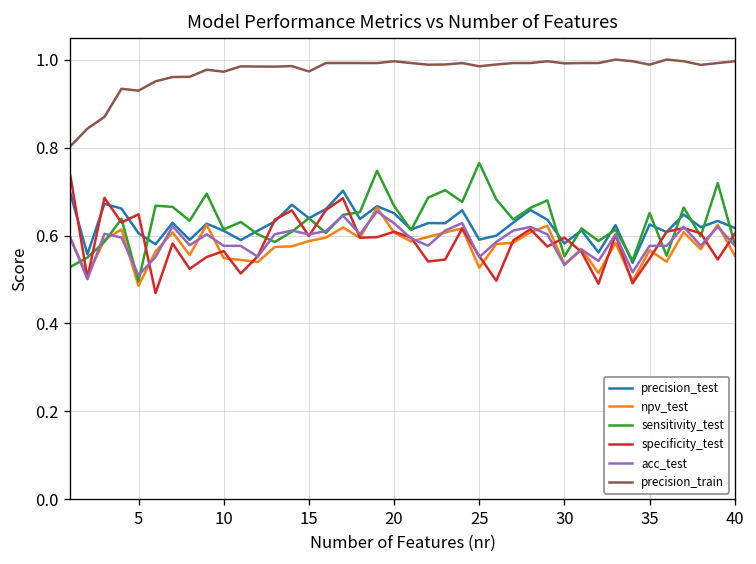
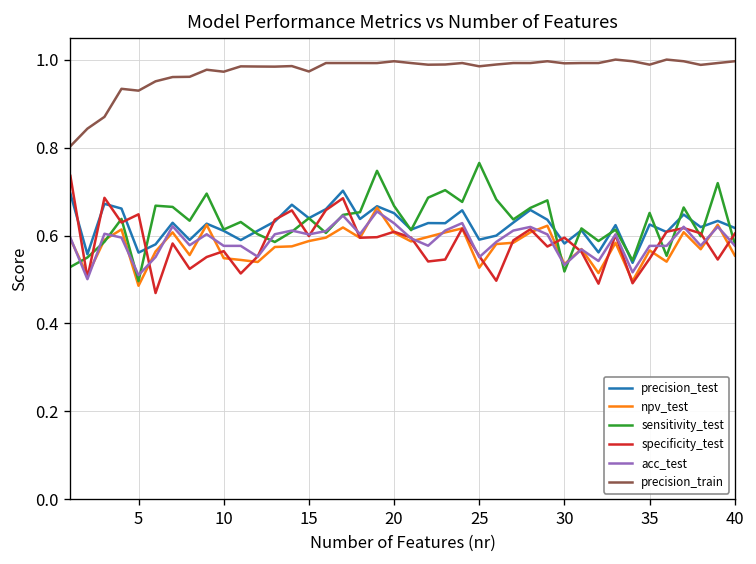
precision_test, 5: 0.61 -> 0.56
sensitivity_test, 30: 0.55 -> 0.52
